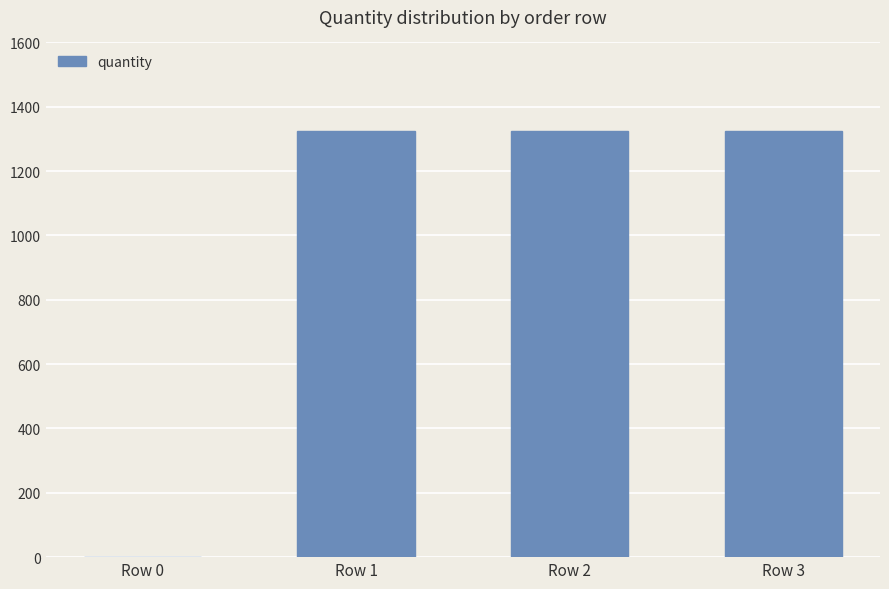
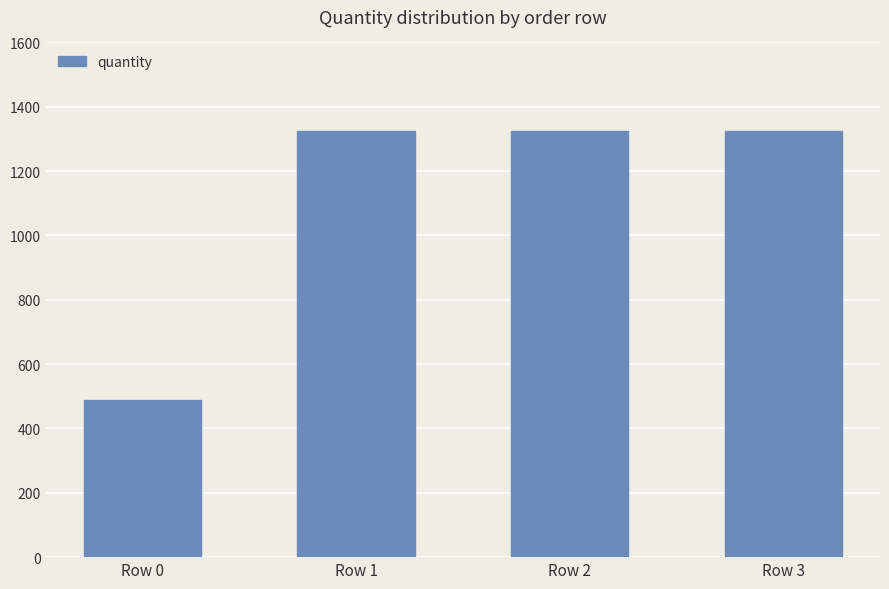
Row 0: 0 -> 490
